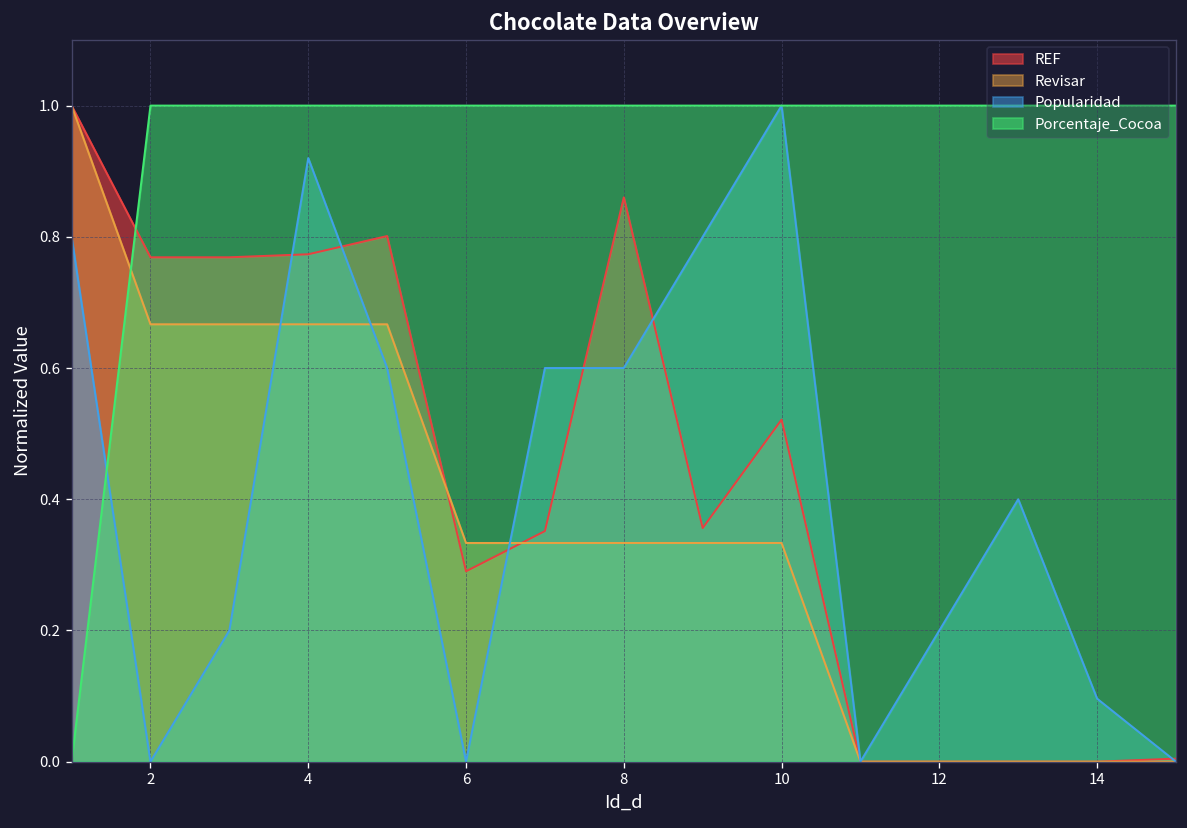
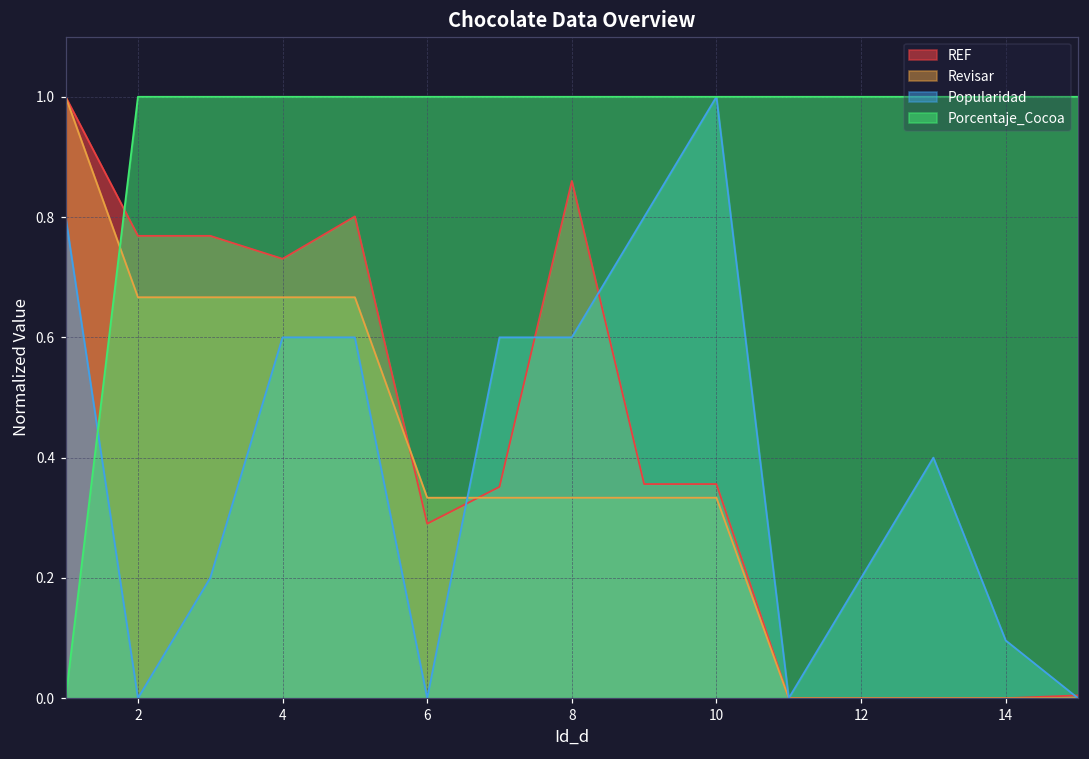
REF, 4: 0.77 -> 0.73
Popularidad, 4: 0.92 -> 0.60
REF, 10: 0.52 -> 0.36
